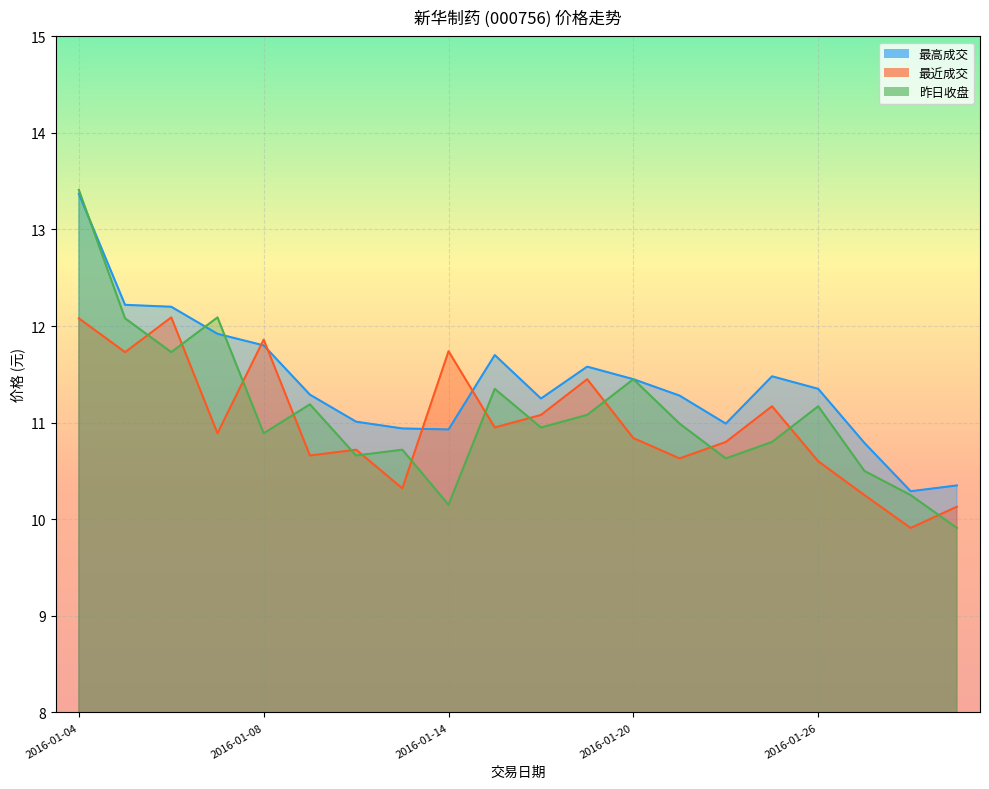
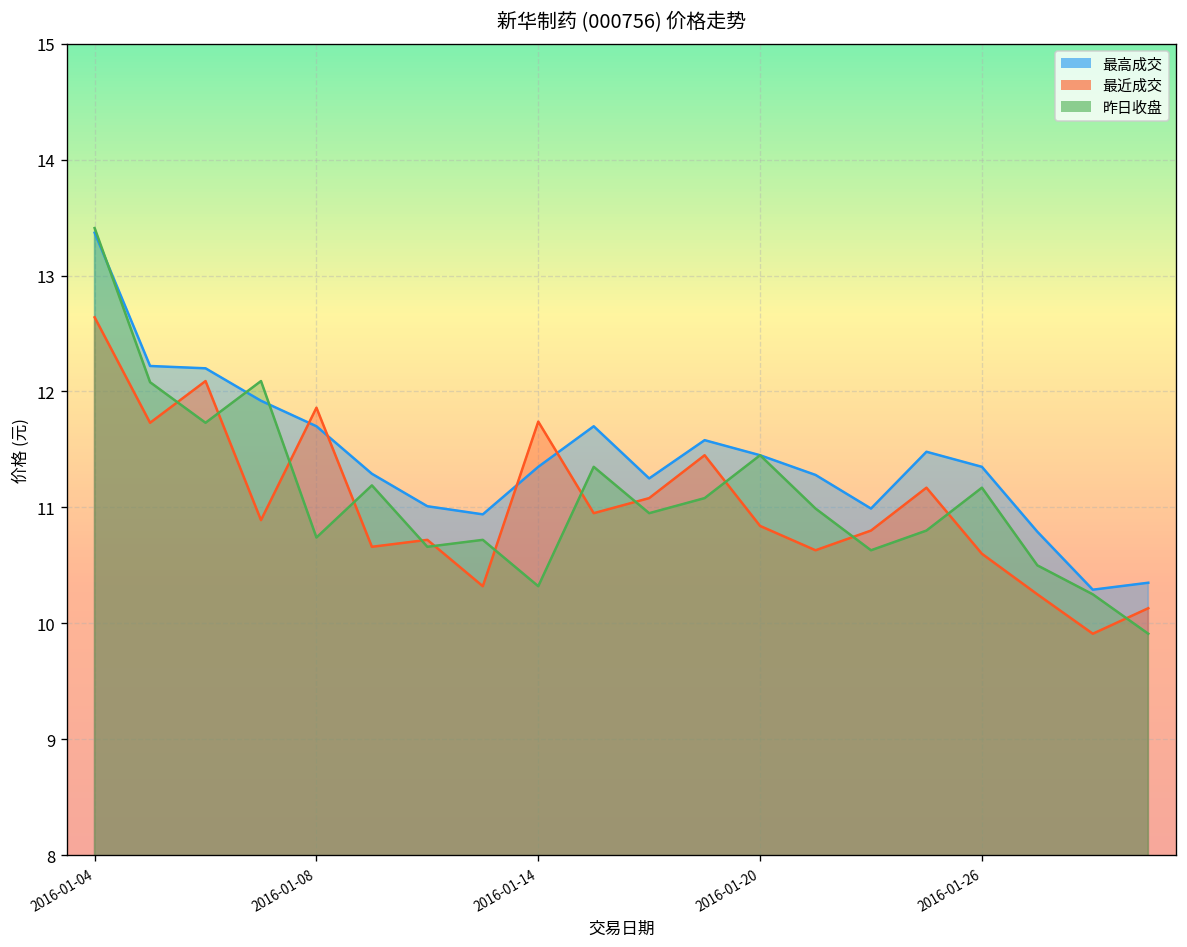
最近成交, 2016-01-04: 12.1 -> 12.6
最高成交, 2016-01-08: 11.8 -> 11.7
昨日收盘, 2016-01-08: 10.9 -> 10.7
最高成交, 2016-01-14: 10.9 -> 11.4
昨日收盘, 2016-01-14: 10.2 -> 10.3
